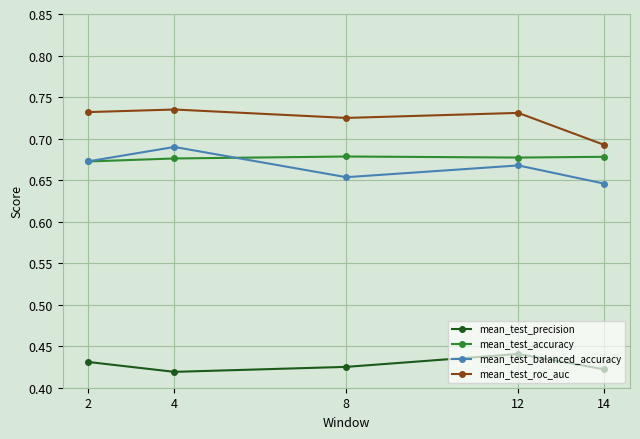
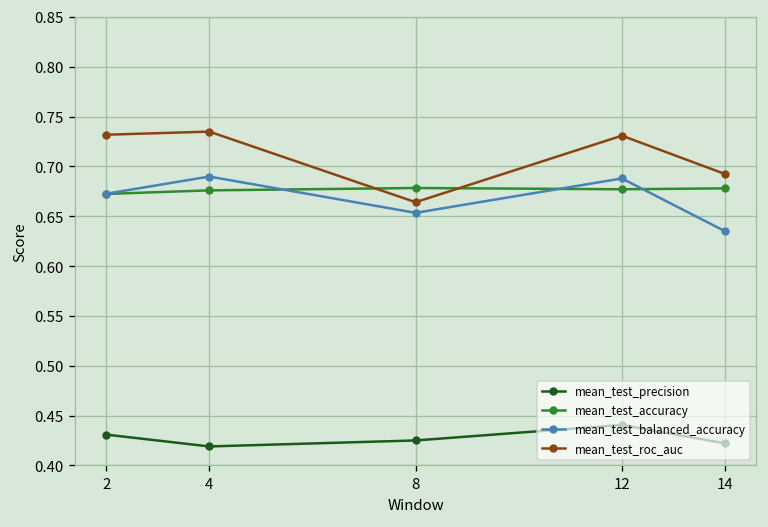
mean_test_roc_auc, 8: 0.72 -> 0.66
mean_test_balanced_accuracy, 12: 0.67 -> 0.69
mean_test_balanced_accuracy, 14: 0.65 -> 0.64
